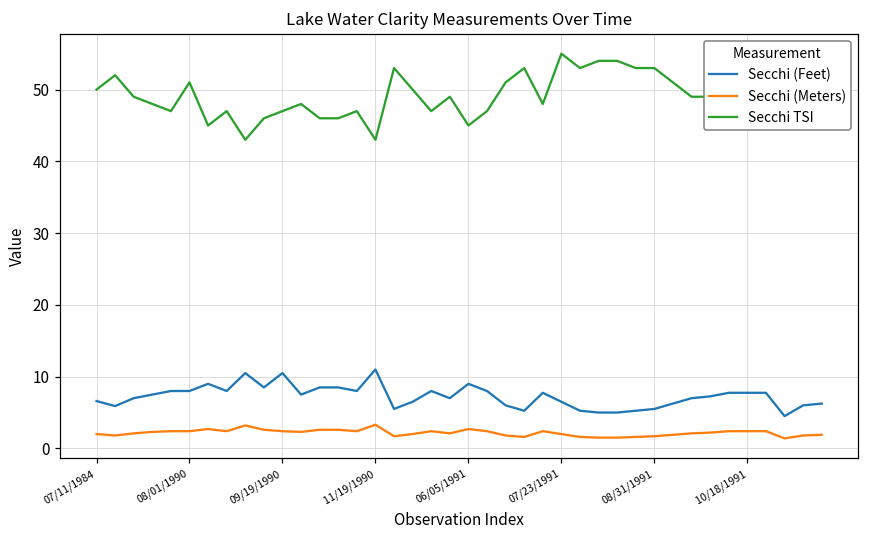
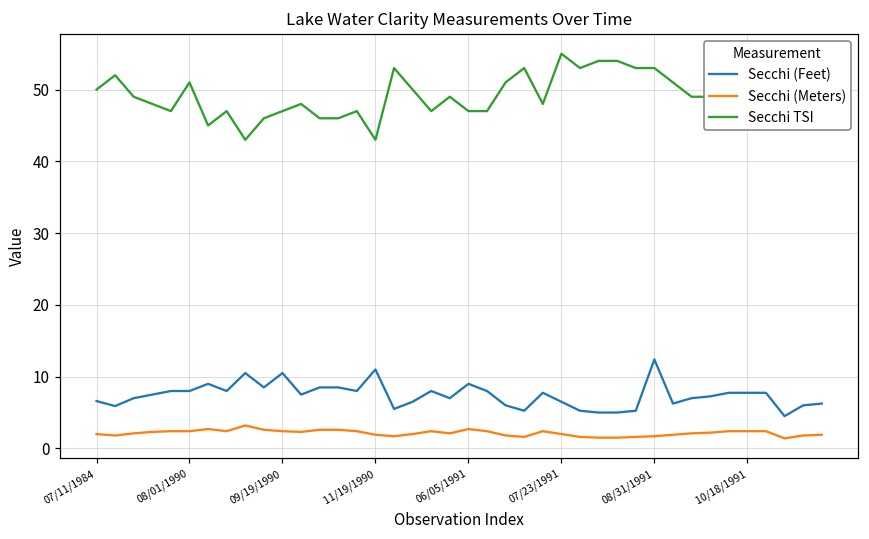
Secchi (Meters), 11/19/1990: 3 -> 2
Secchi TSI, 06/05/1991: 45 -> 47
Secchi (Feet), 08/31/1991: 6 -> 12
